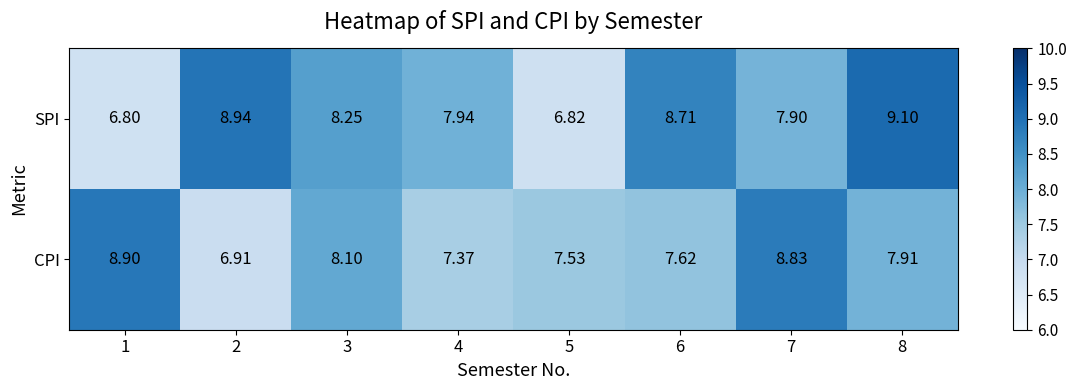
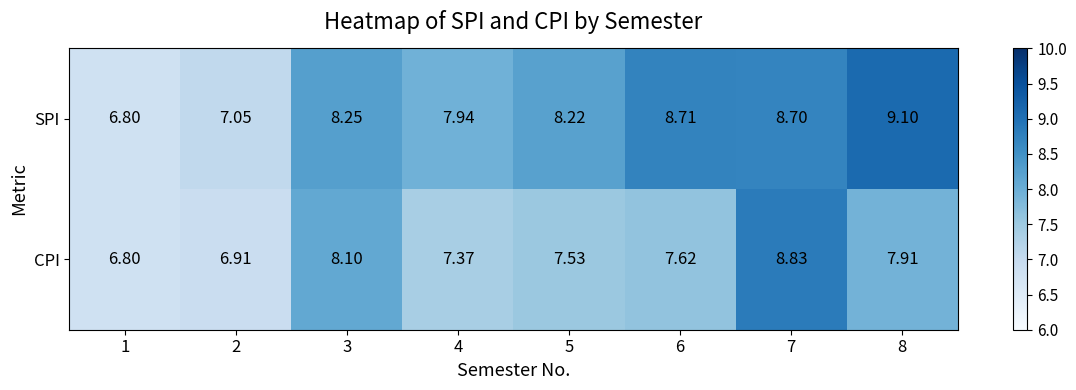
SPI, 2: 8.94 -> 7.05
SPI, 5: 6.82 -> 8.22
SPI, 7: 7.90 -> 8.70
CPI, 1: 8.90 -> 6.80
